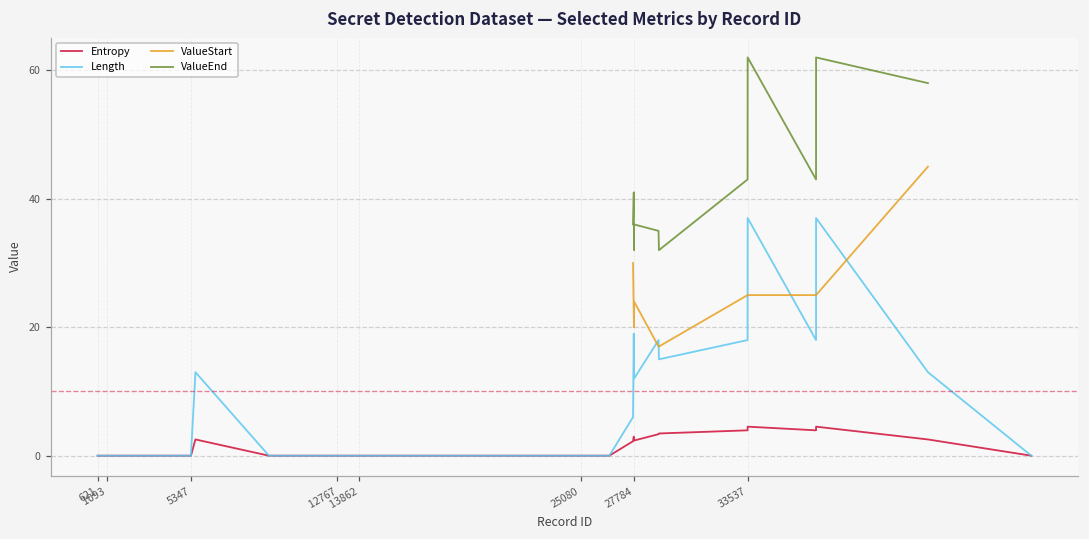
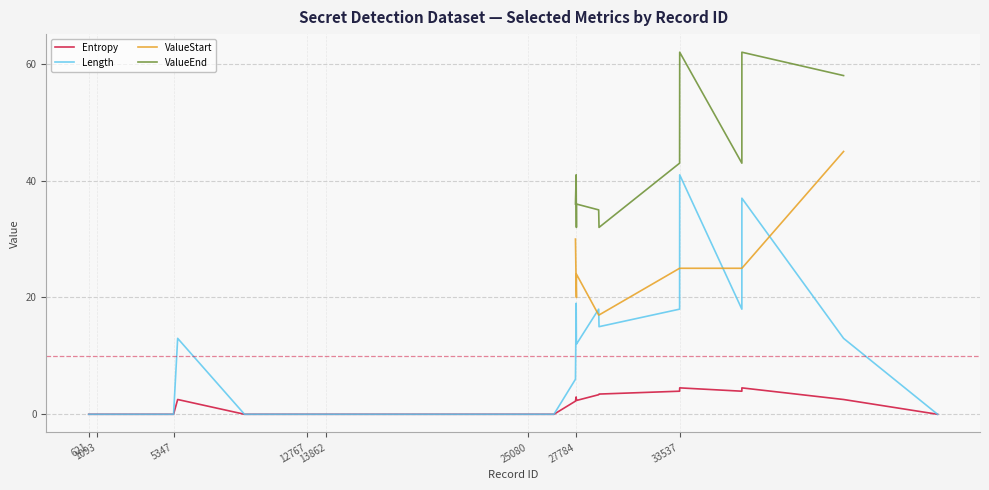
Length, 33537: 37 -> 41
